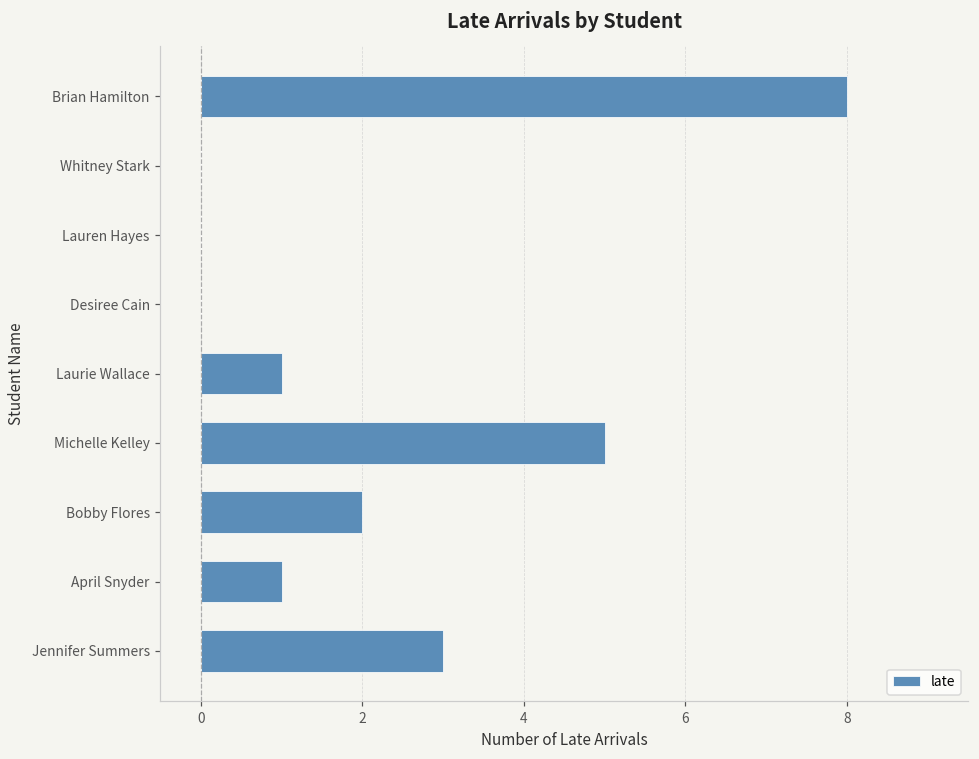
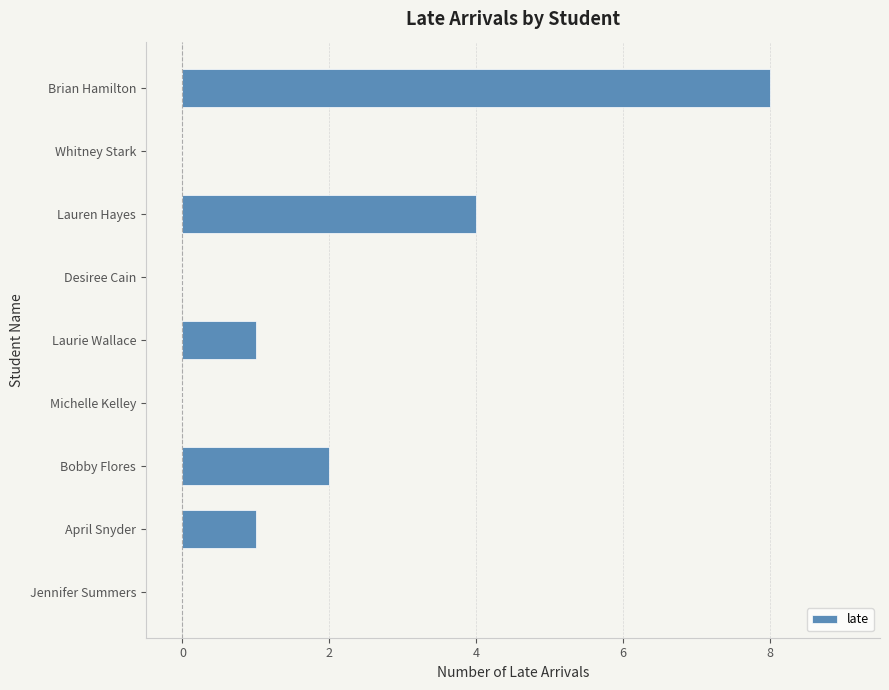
Lauren Hayes: 0 -> 4
Michelle Kelley: 5 -> 0
Jennifer Summers: 3 -> 0
